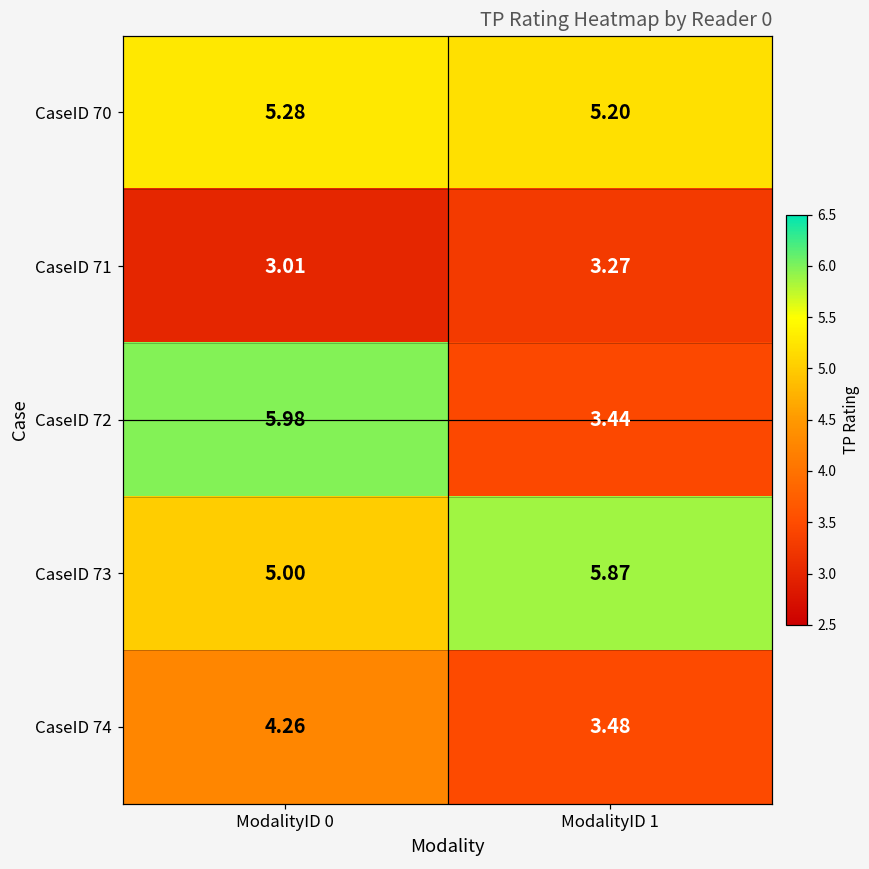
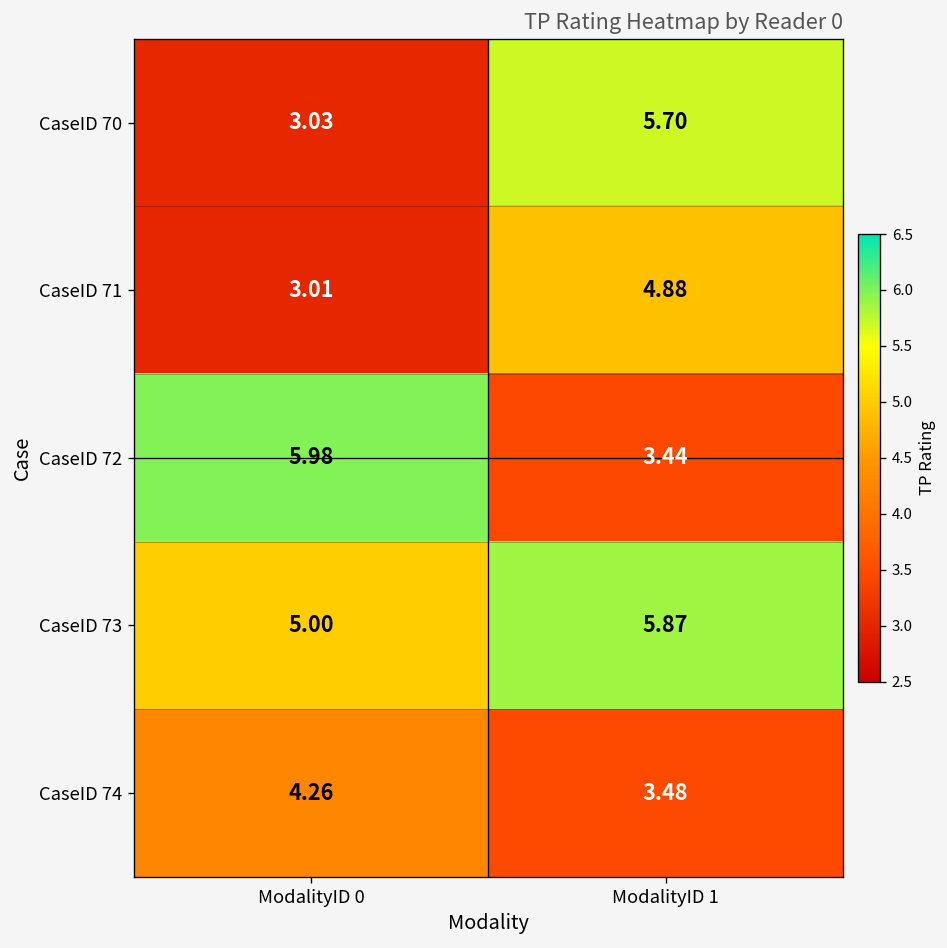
CaseID 70, ModalityID 0: 5.28 -> 3.03
CaseID 70, ModalityID 1: 5.20 -> 5.70
CaseID 71, ModalityID 1: 3.27 -> 4.88
